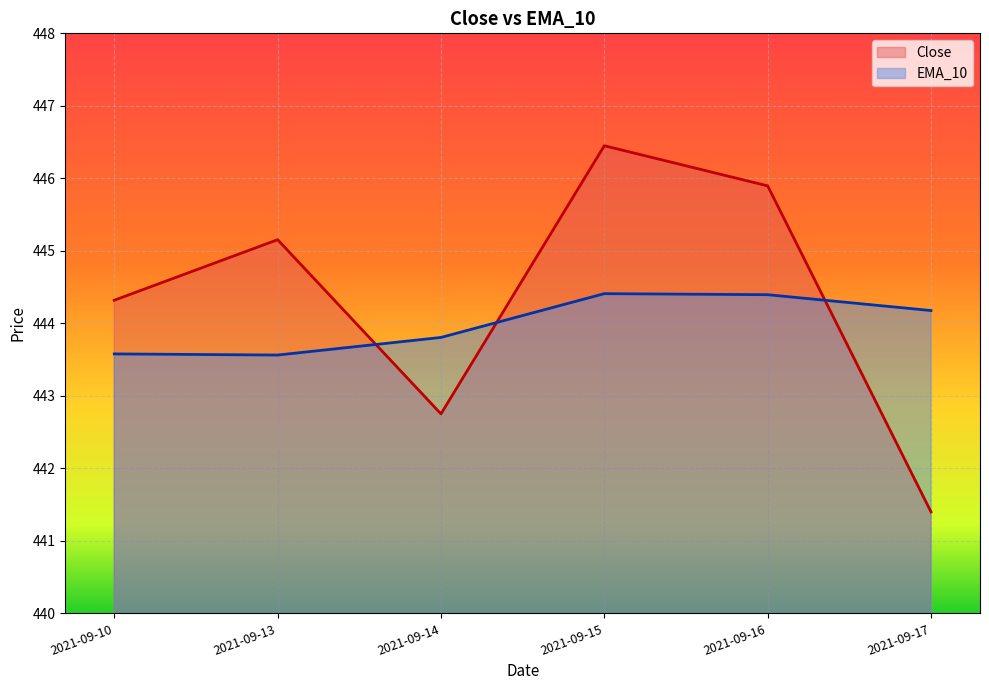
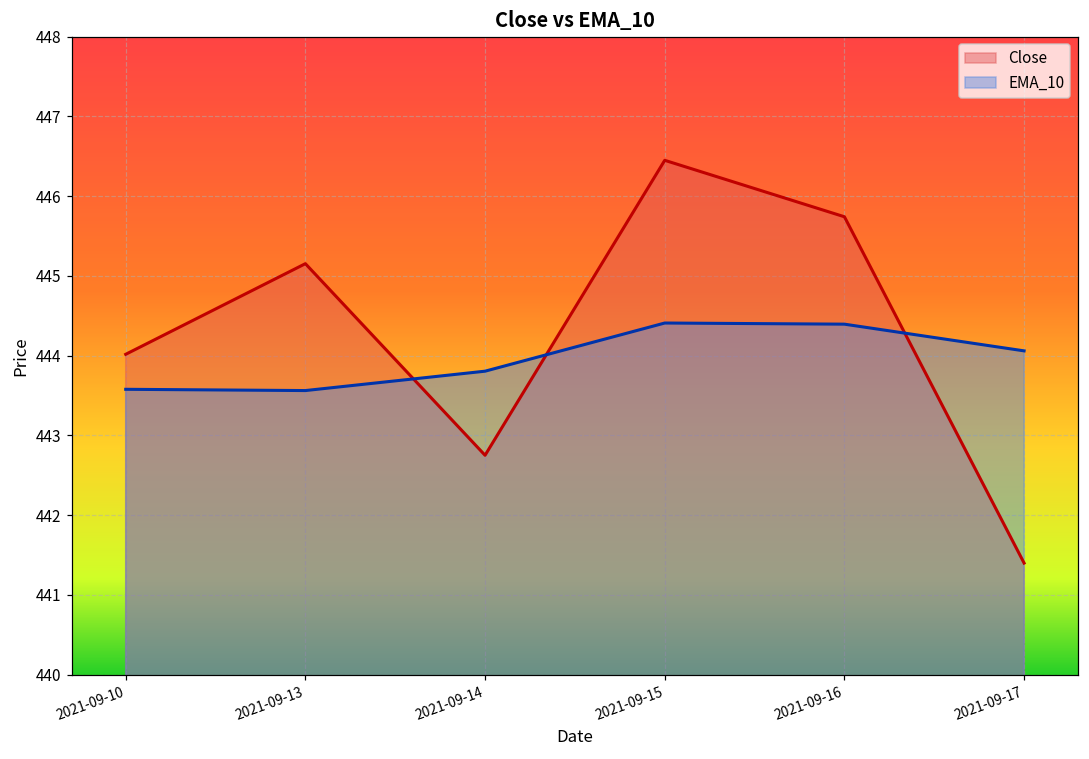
Close, 2021-09-10: 444.3 -> 444.0
Close, 2021-09-16: 445.9 -> 445.7
EMA_10, 2021-09-17: 444.2 -> 444.1
